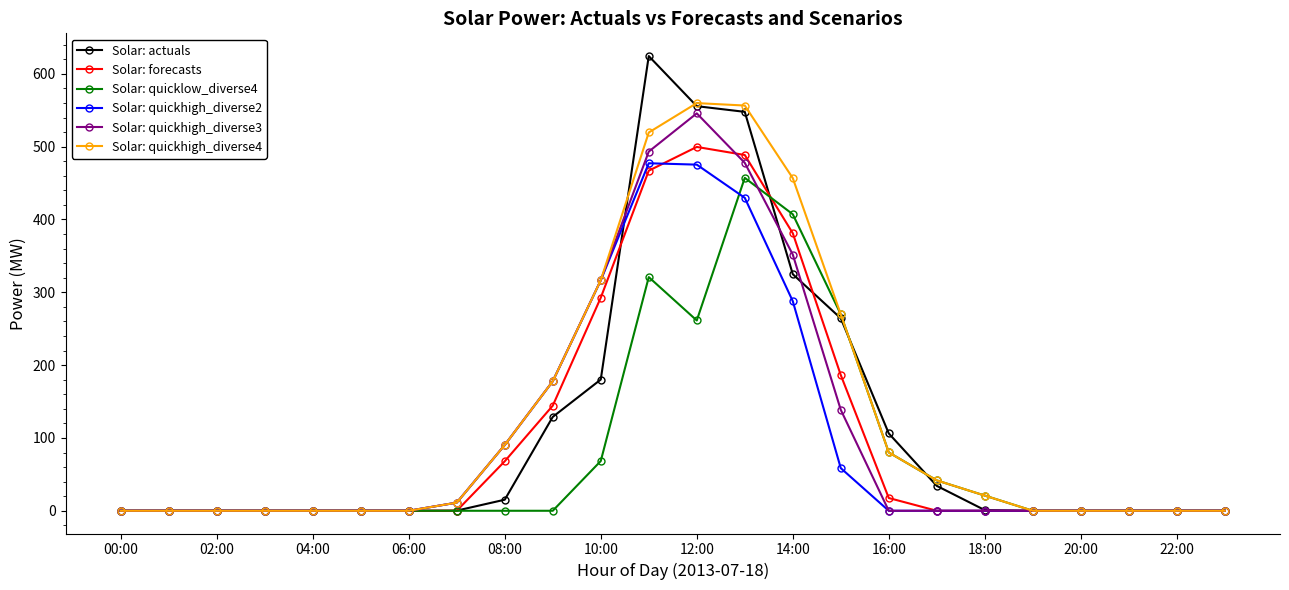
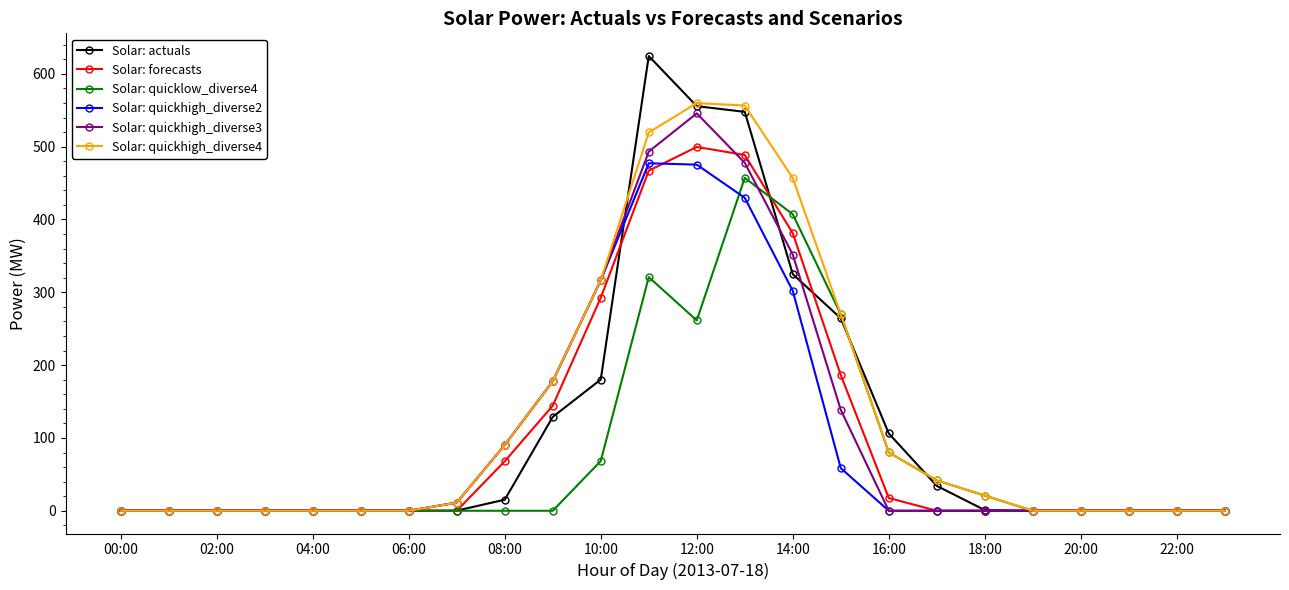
Solar: quickhigh_diverse2, 14:00: 290 -> 300
